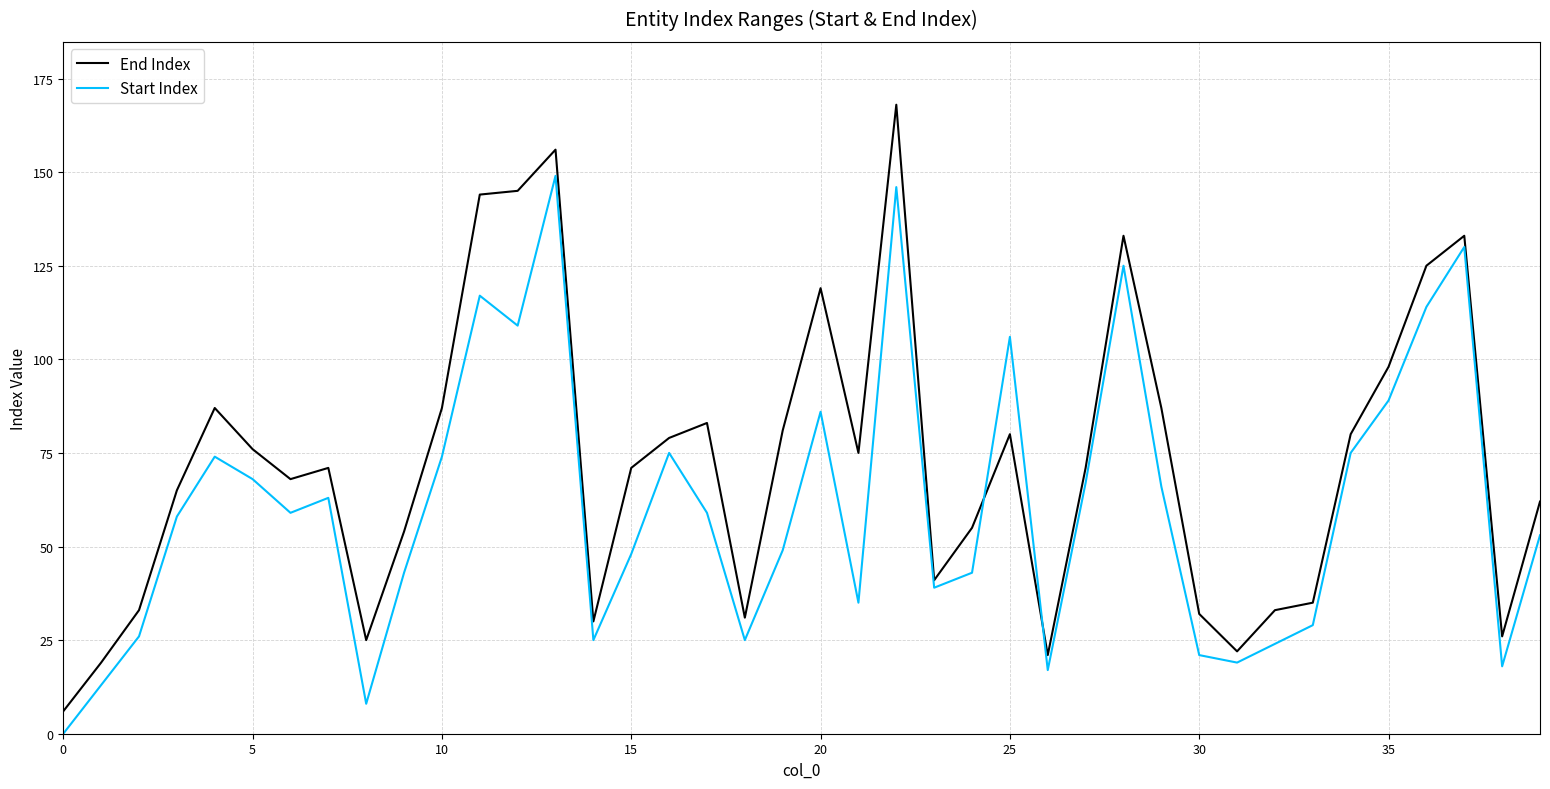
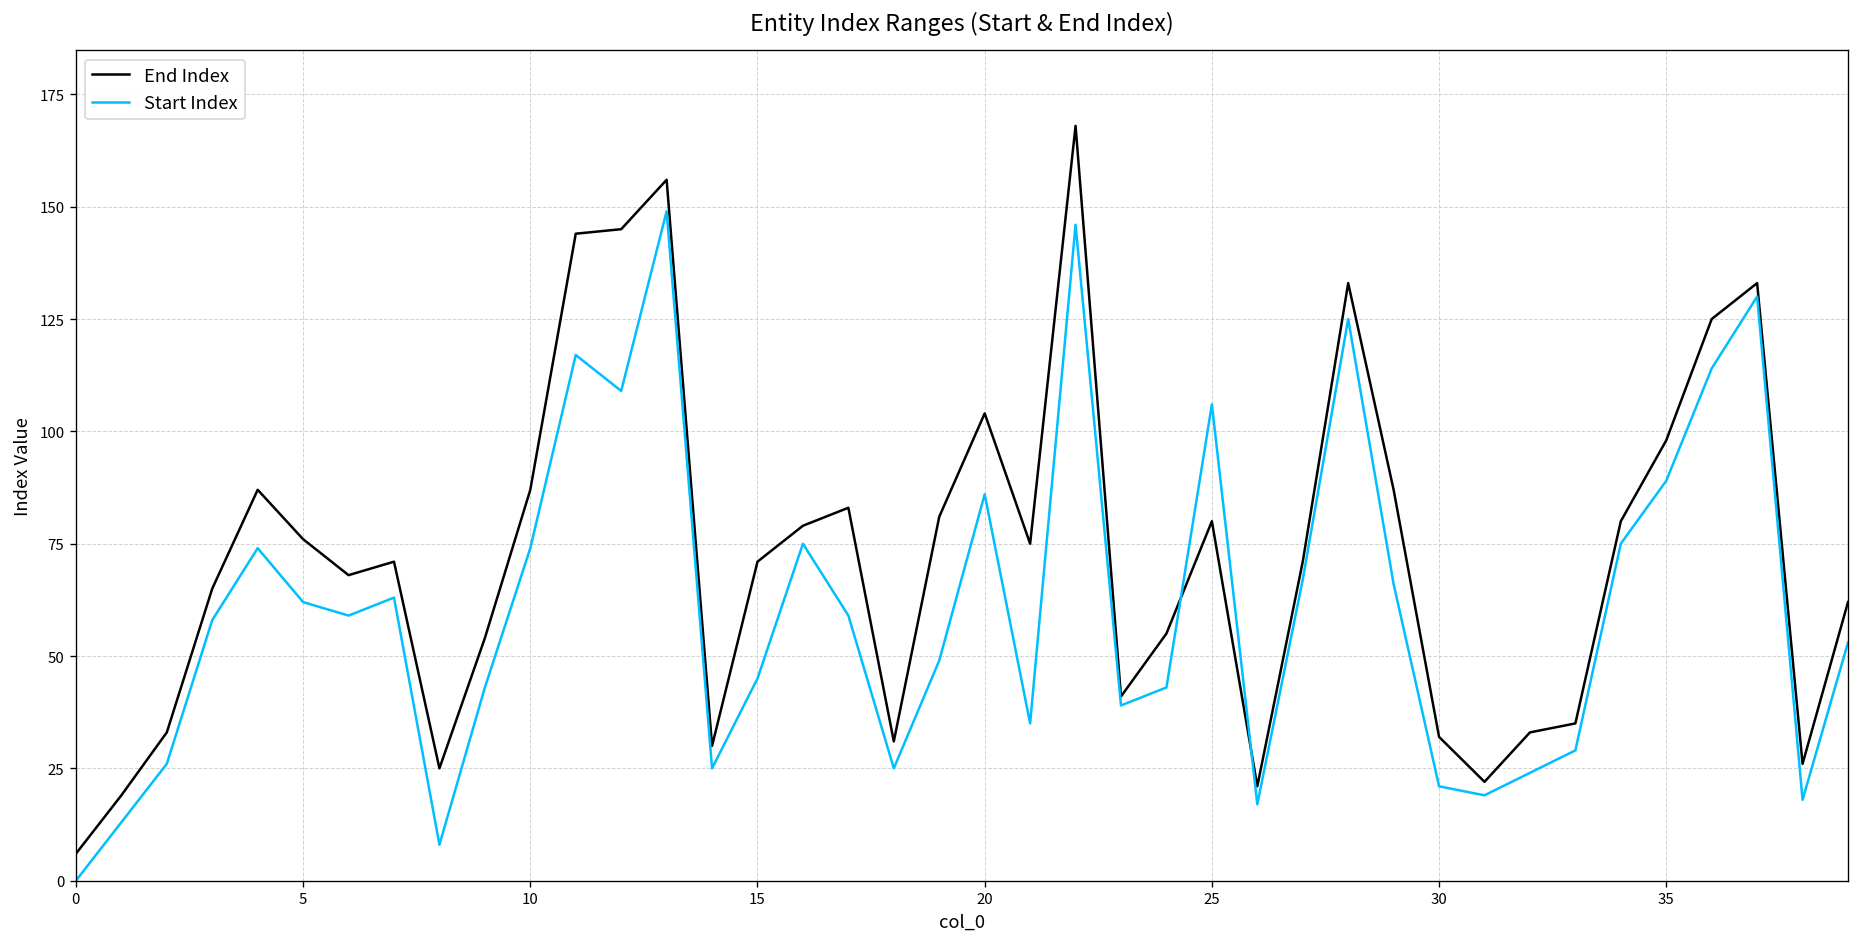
Start Index, 5: 68 -> 62
Start Index, 15: 48 -> 45
End Index, 20: 119 -> 104
